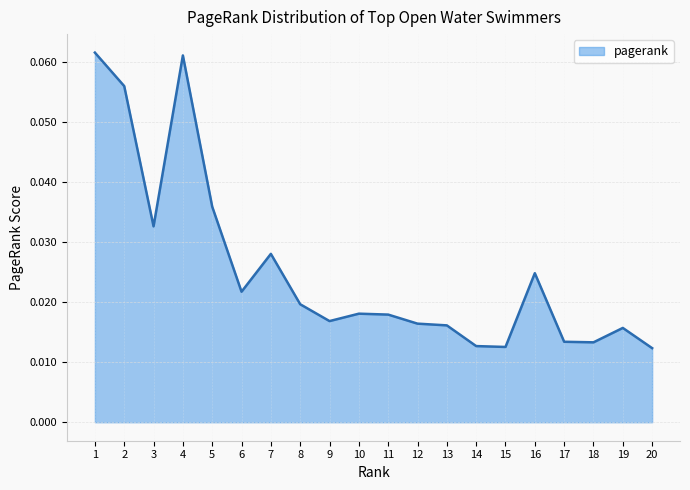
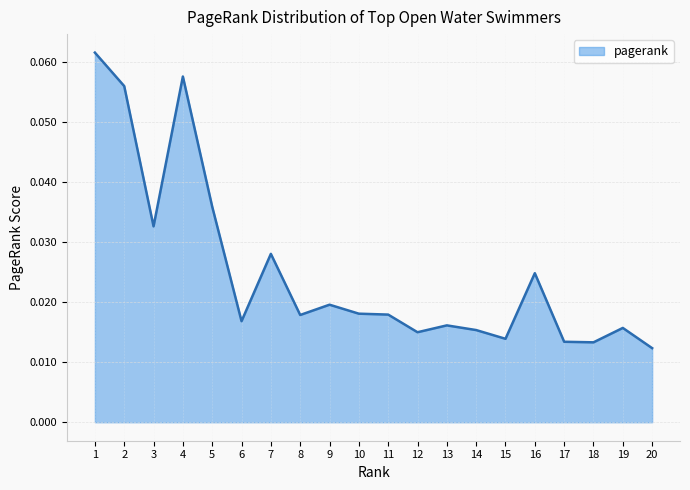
4: 0.061 -> 0.058
6: 0.022 -> 0.017
8: 0.020 -> 0.018
9: 0.017 -> 0.020
12: 0.016 -> 0.015
14: 0.013 -> 0.015
15: 0.013 -> 0.014
